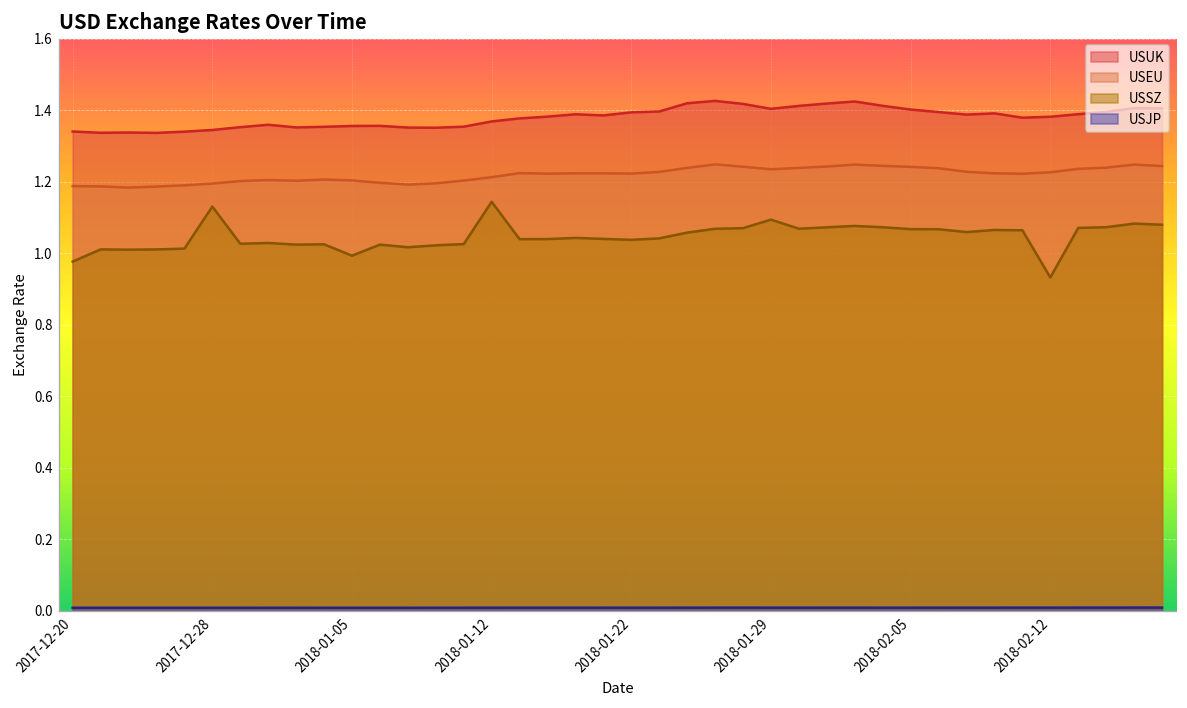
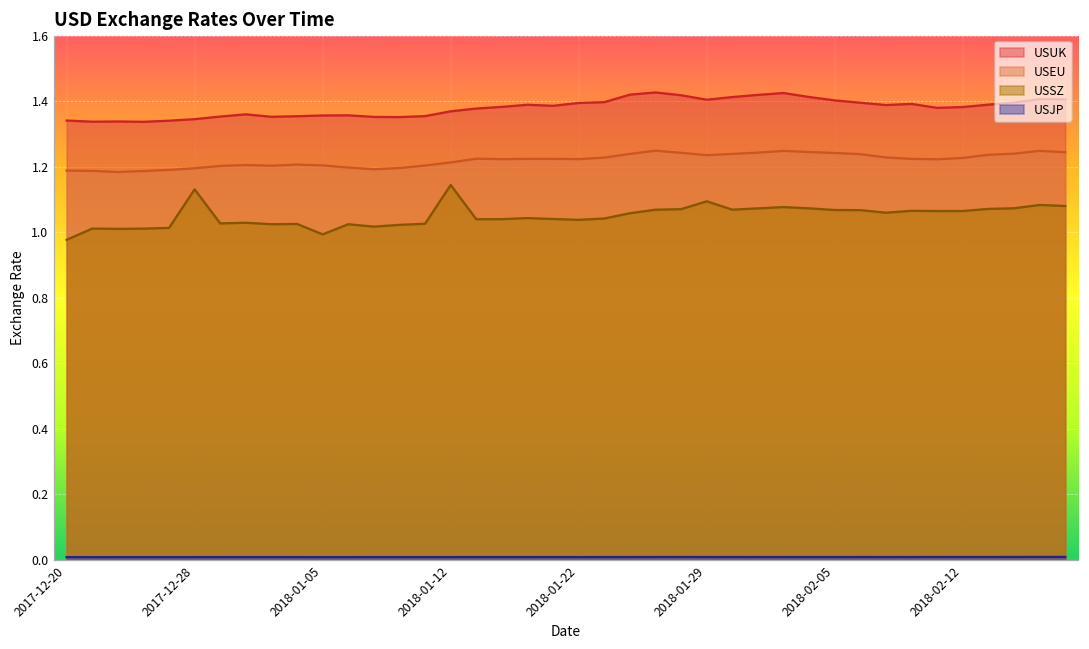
USSZ, 2018-02-12: 0.93 -> 1.06
